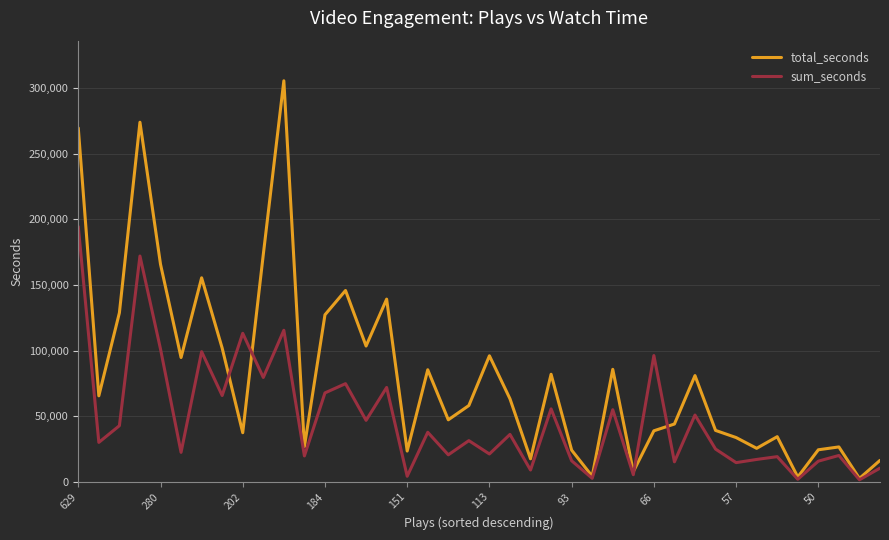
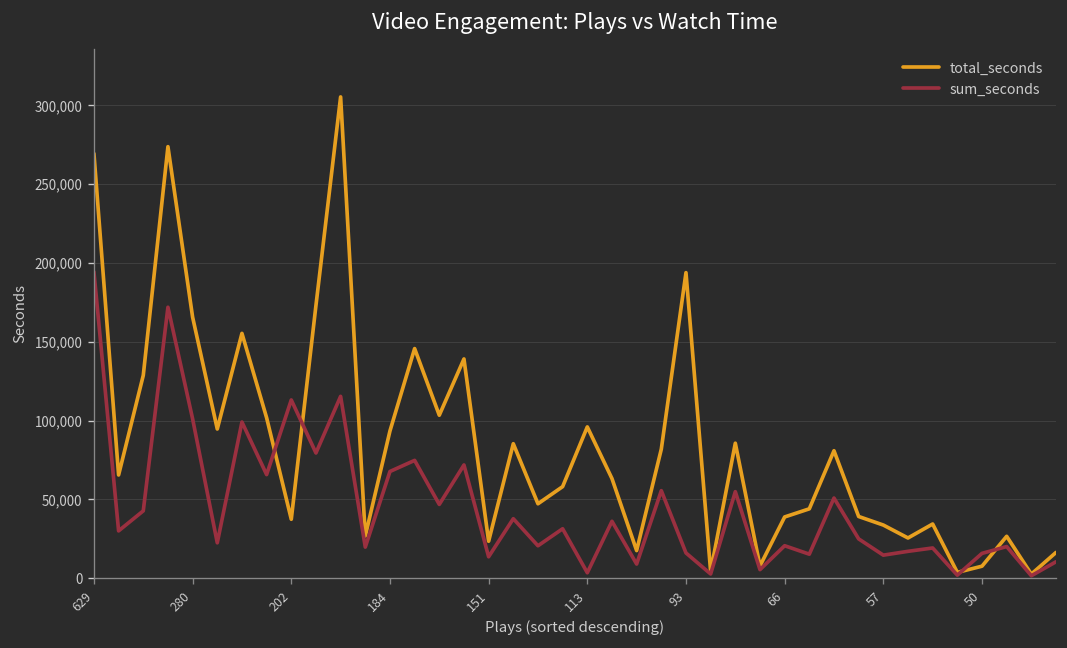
total_seconds, 184: 127,000 -> 93,000
sum_seconds, 151: 4,000 -> 14,000
sum_seconds, 113: 21,000 -> 4,000
total_seconds, 93: 24,000 -> 194,000
sum_seconds, 66: 96,000 -> 21,000
total_seconds, 50: 24,000 -> 8,000
